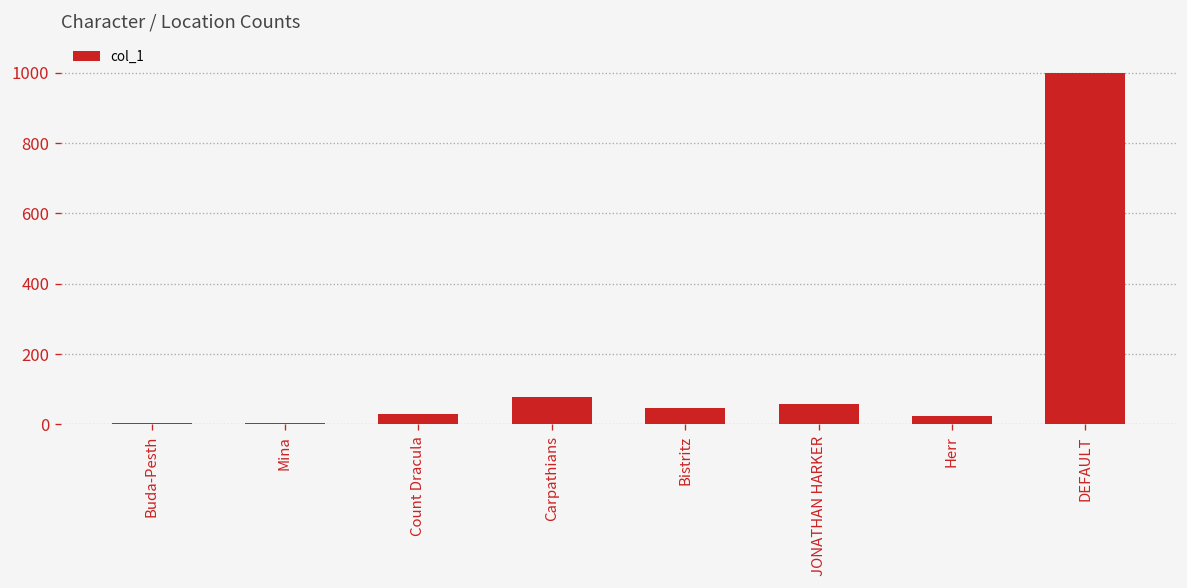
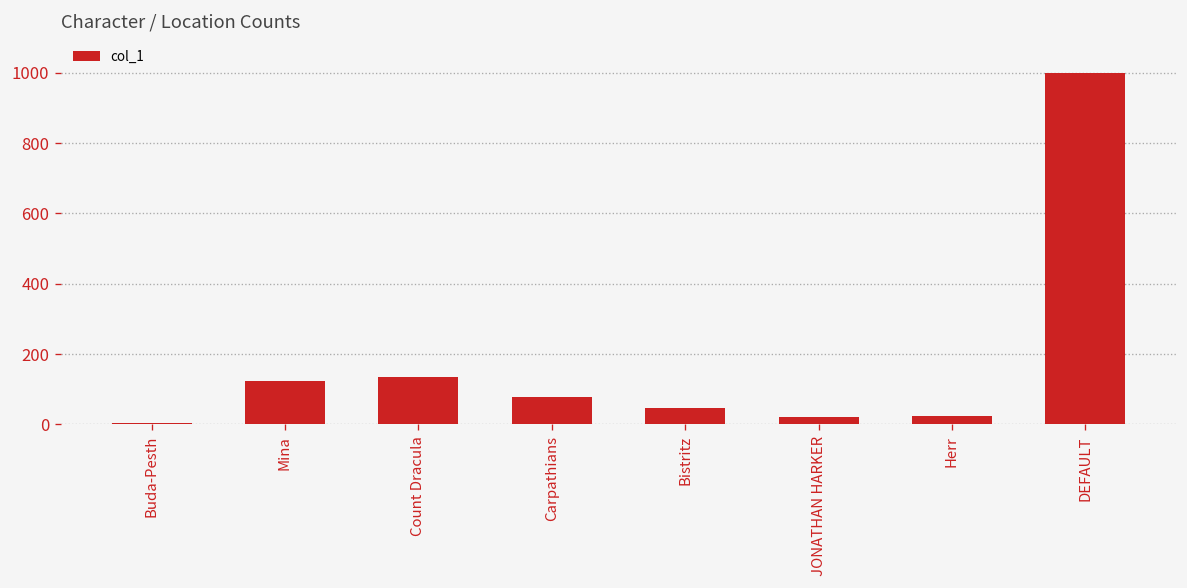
Mina: 10 -> 120
Count Dracula: 30 -> 140
JONATHAN HARKER: 60 -> 20
